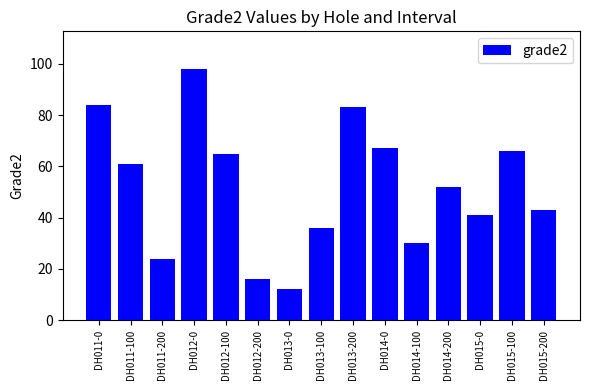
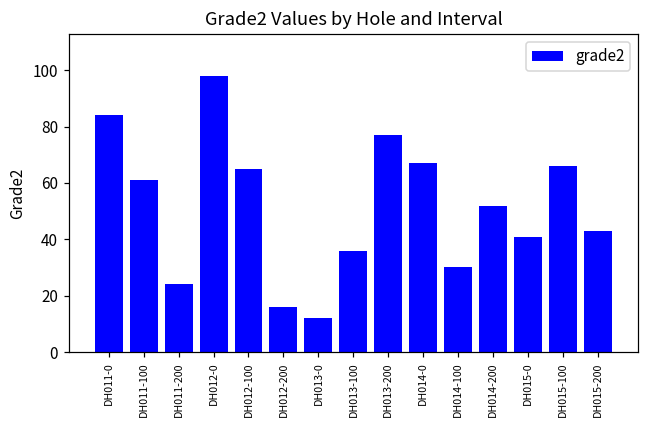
DH013-200: 83 -> 77
